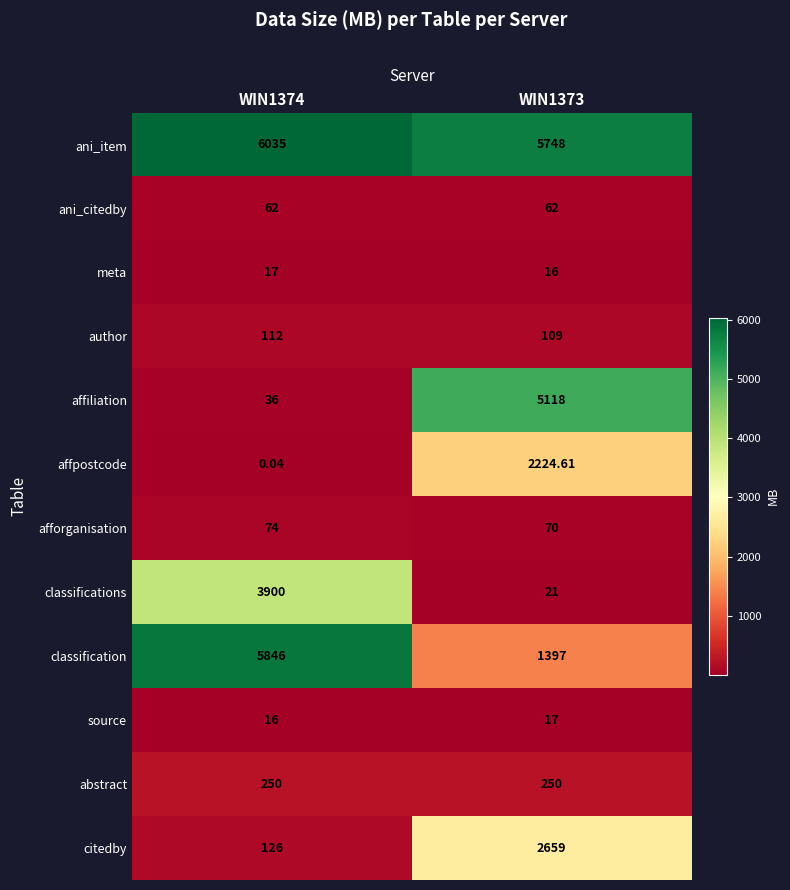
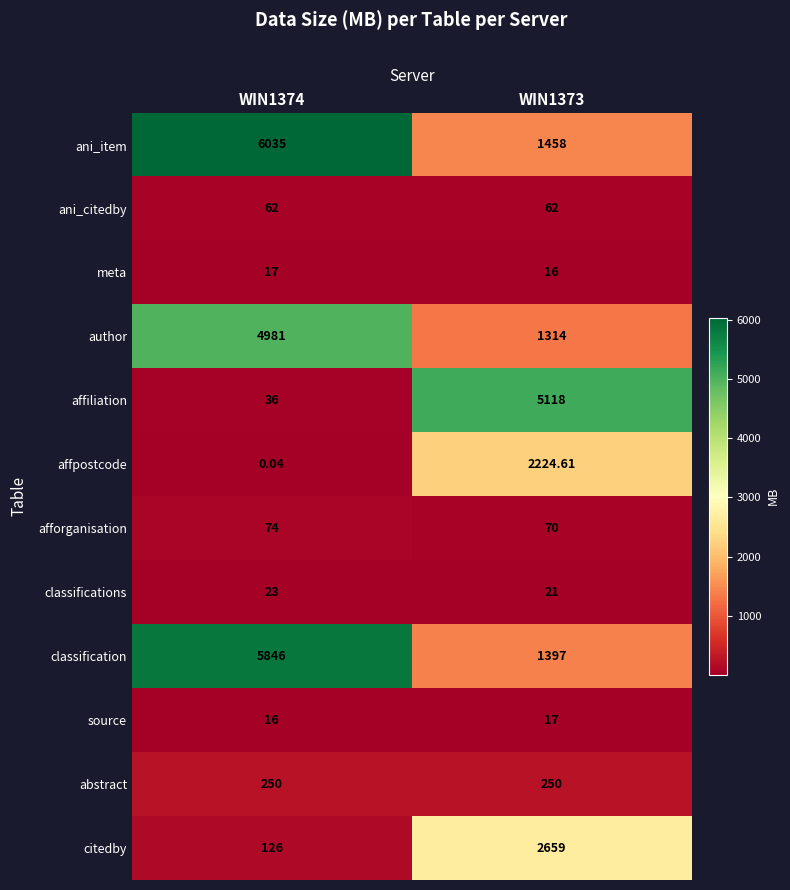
ani_item, WIN1373: 5748 -> 1458
author, WIN1374: 112 -> 4981
author, WIN1373: 109 -> 1314
classifications, WIN1374: 3900 -> 23
